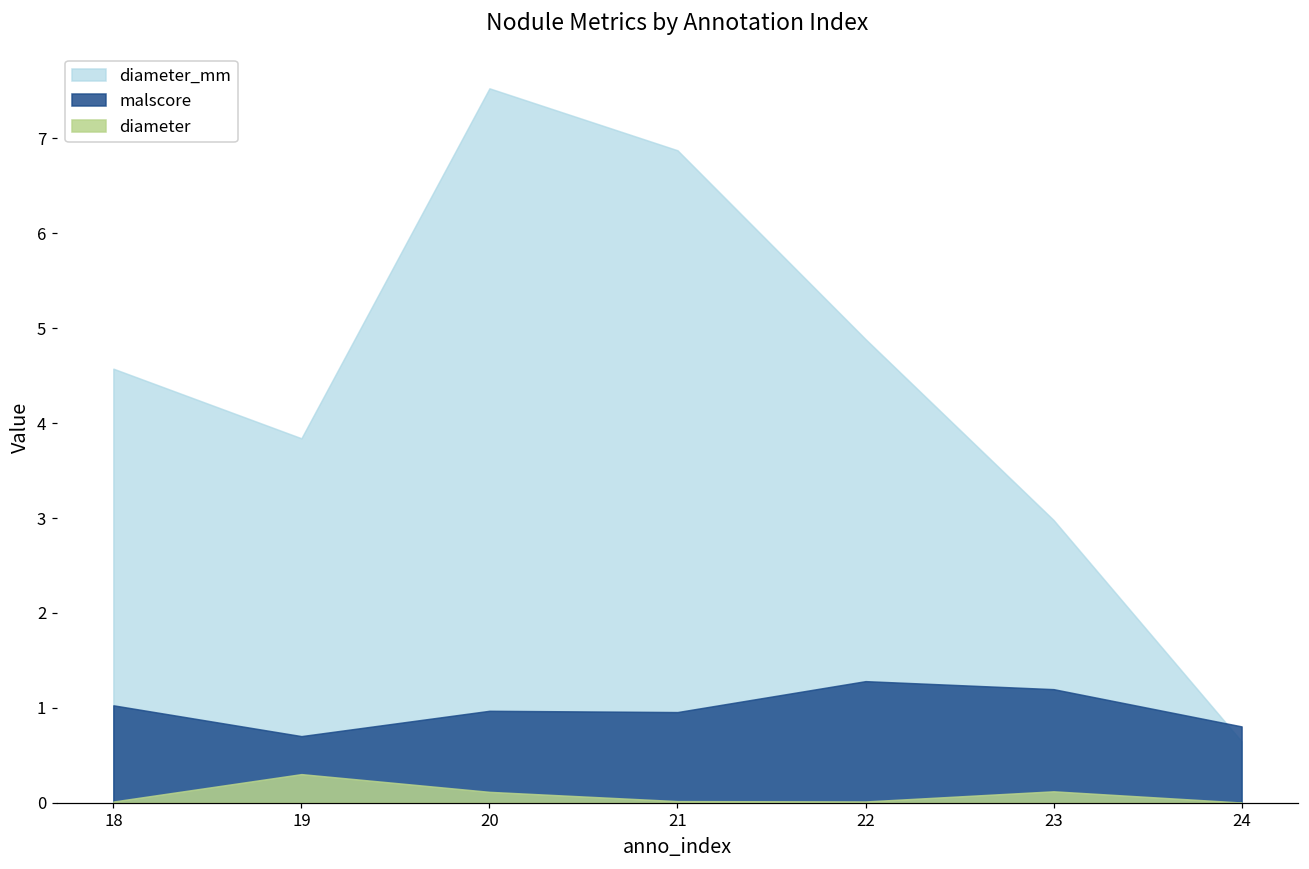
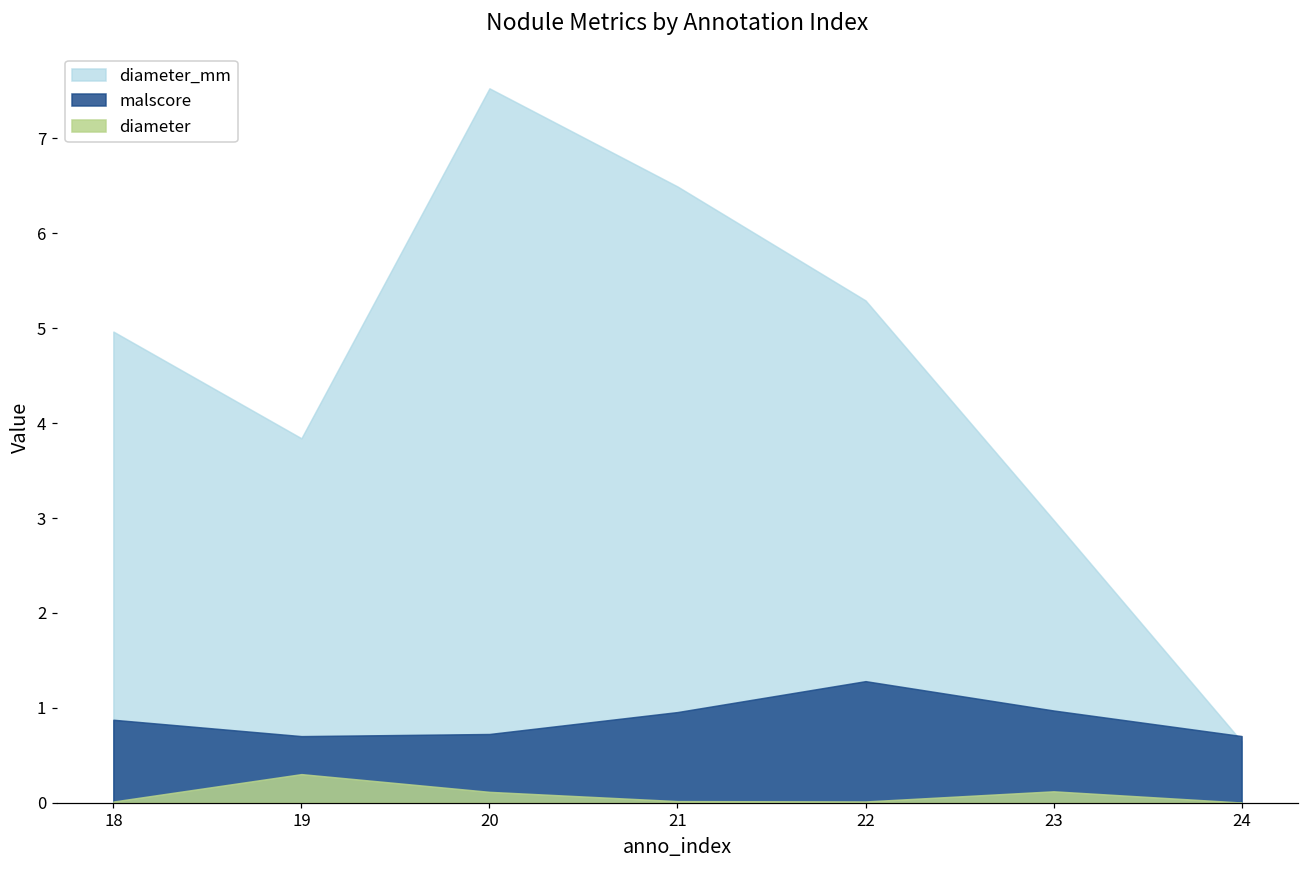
diameter_mm, 18: 4.6 -> 5.0
malscore, 18: 1.0 -> 0.9
malscore, 20: 1.0 -> 0.7
diameter_mm, 21: 6.9 -> 6.5
diameter_mm, 22: 4.9 -> 5.3
malscore, 23: 1.2 -> 1.0
malscore, 24: 0.8 -> 0.7
